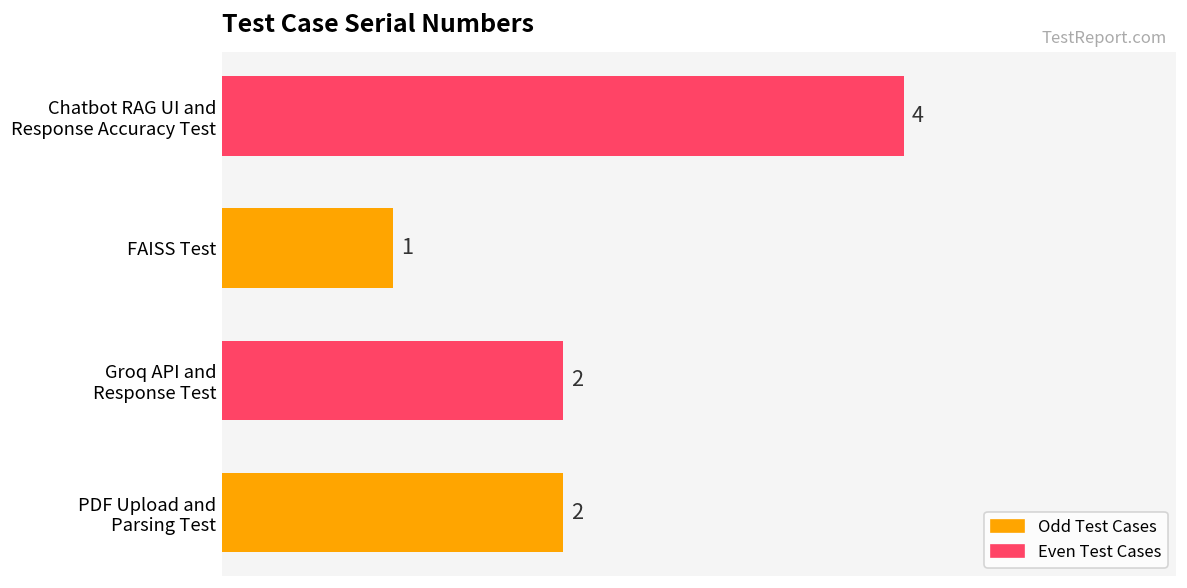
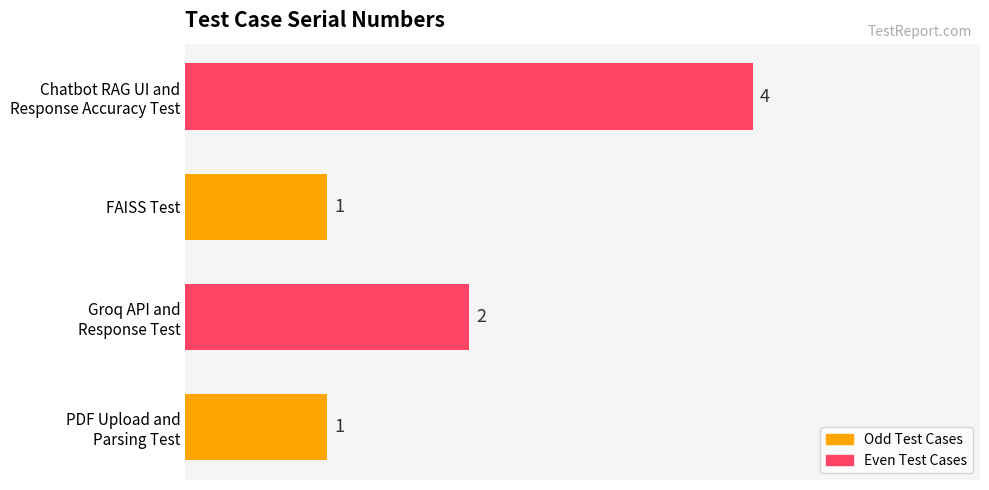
PDF Upload and Parsing Test: 2 -> 1
